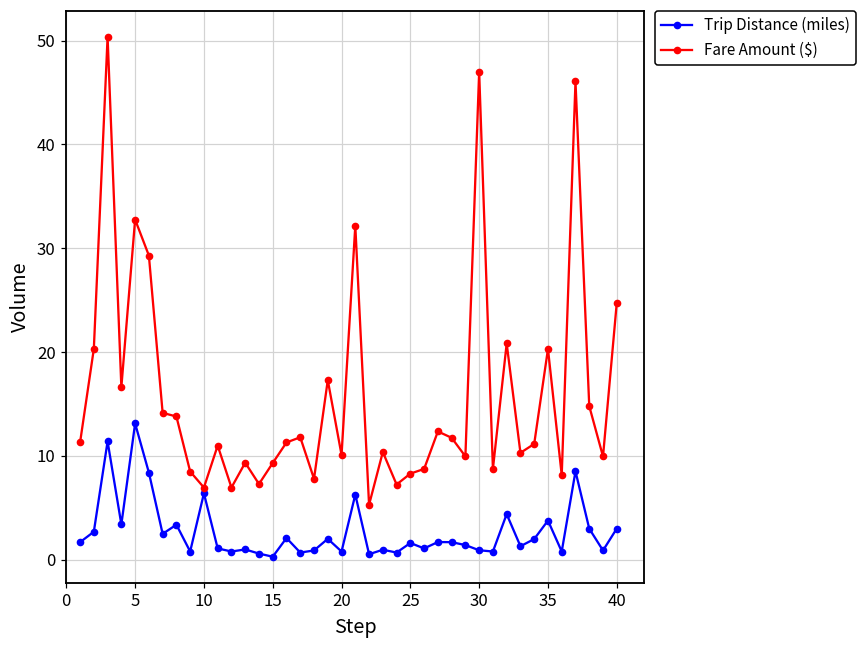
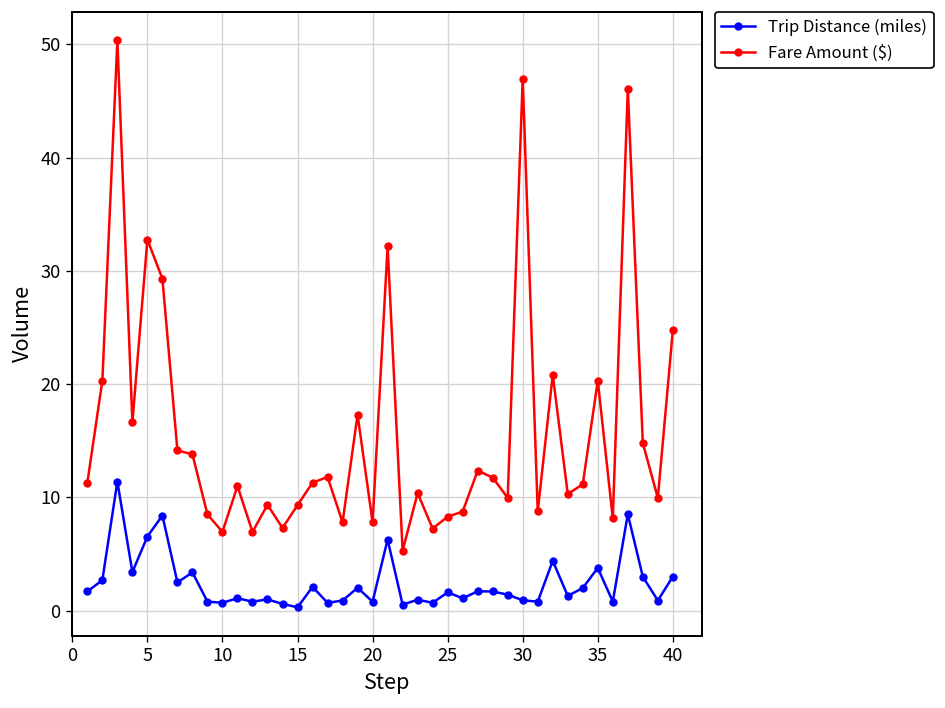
Trip Distance (miles), 5: 13 -> 7
Trip Distance (miles), 10: 6 -> 1
Fare Amount ($), 20: 10 -> 8
